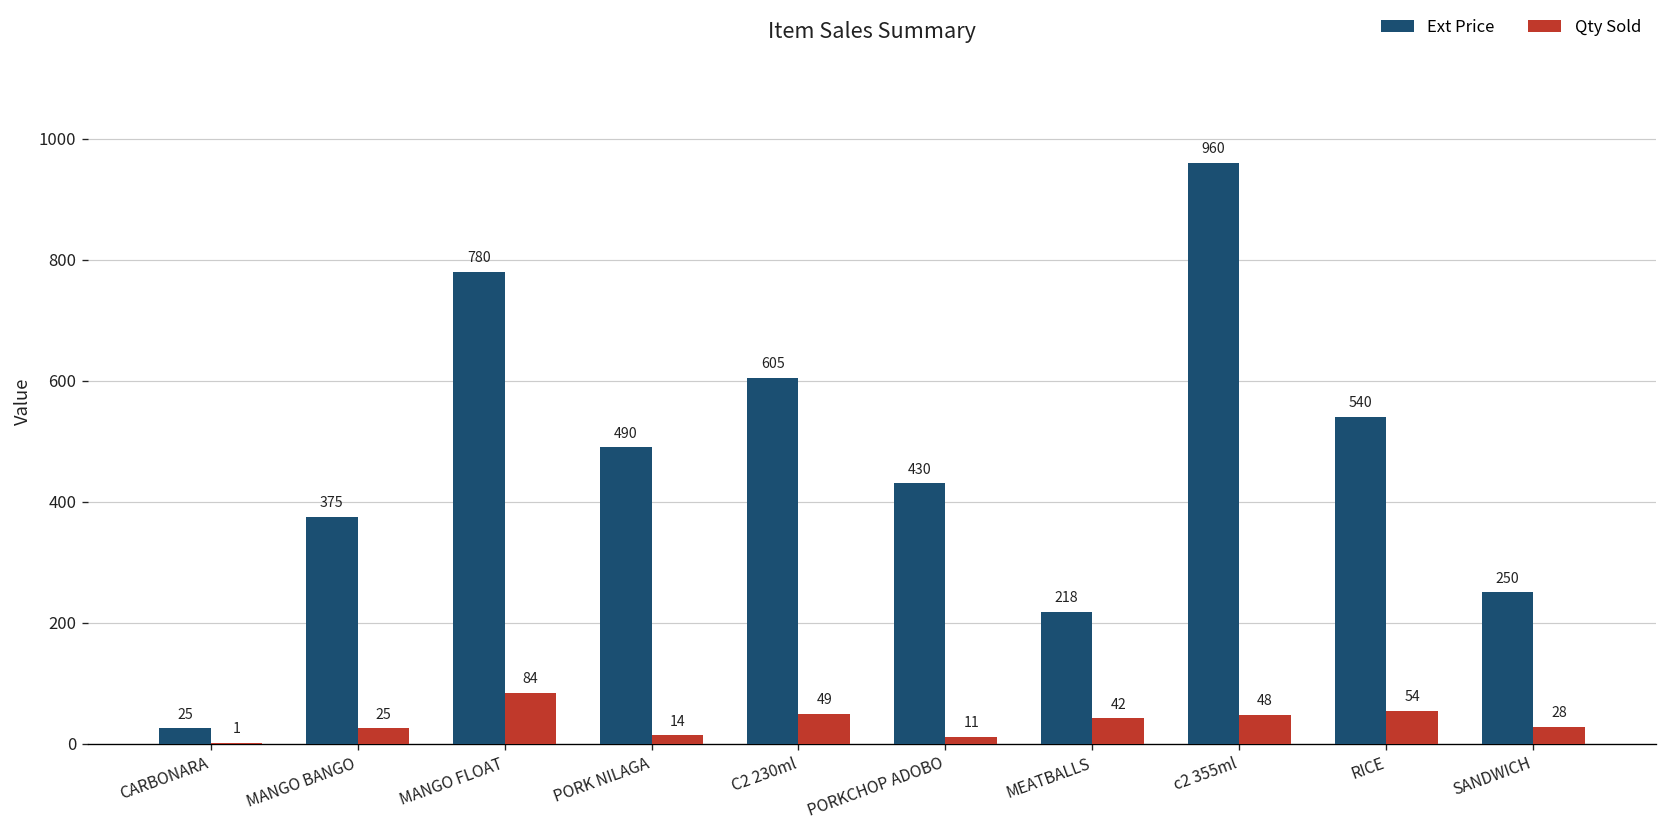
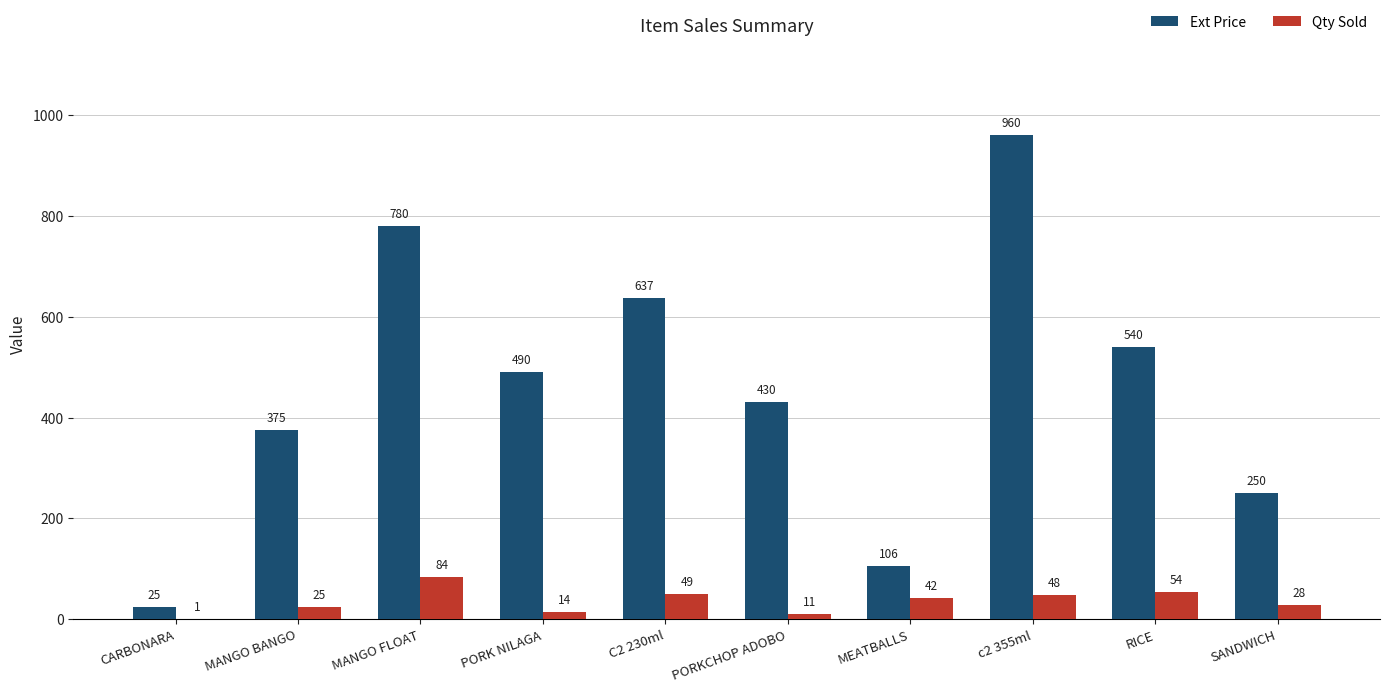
Ext Price, C2 230ml: 605 -> 637
Ext Price, MEATBALLS: 218 -> 106
